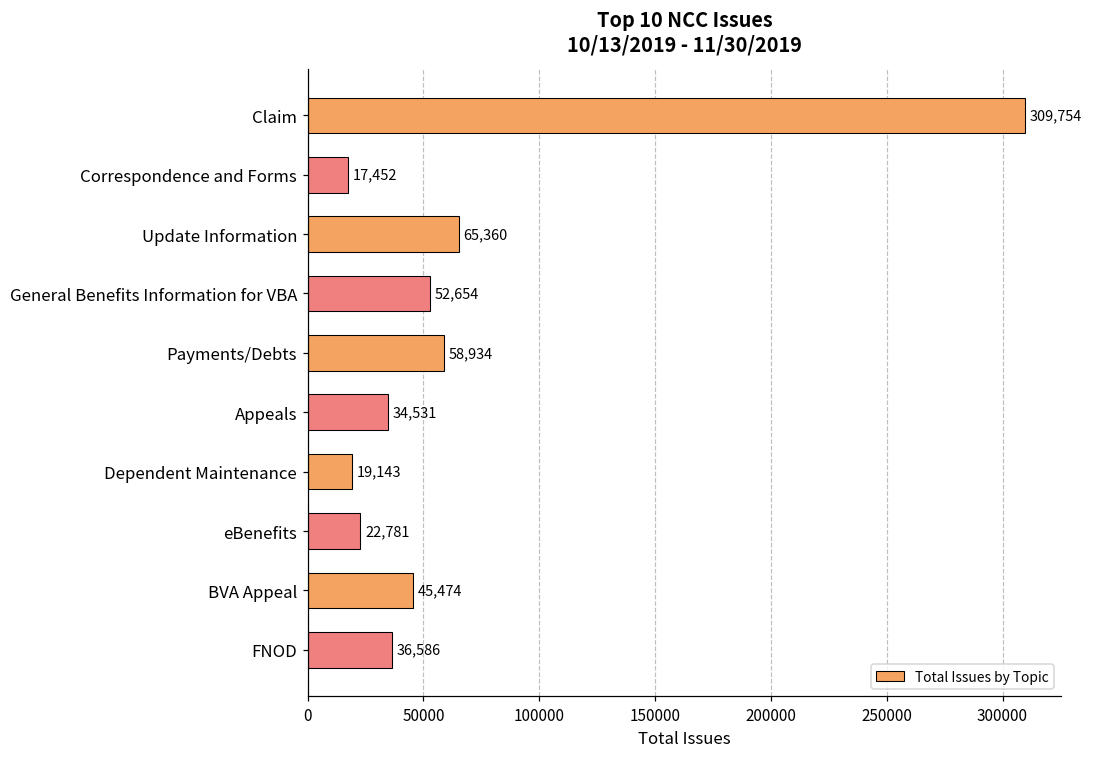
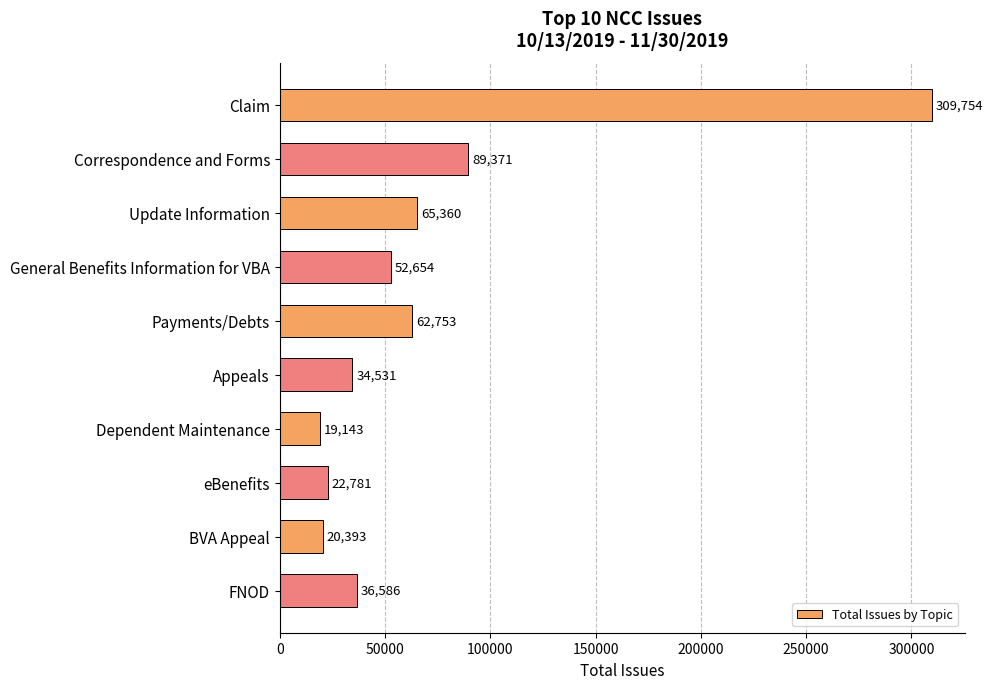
Correspondence and Forms: 17,452 -> 89,371
Payments/Debts: 58,934 -> 62,753
BVA Appeal: 45,474 -> 20,393
